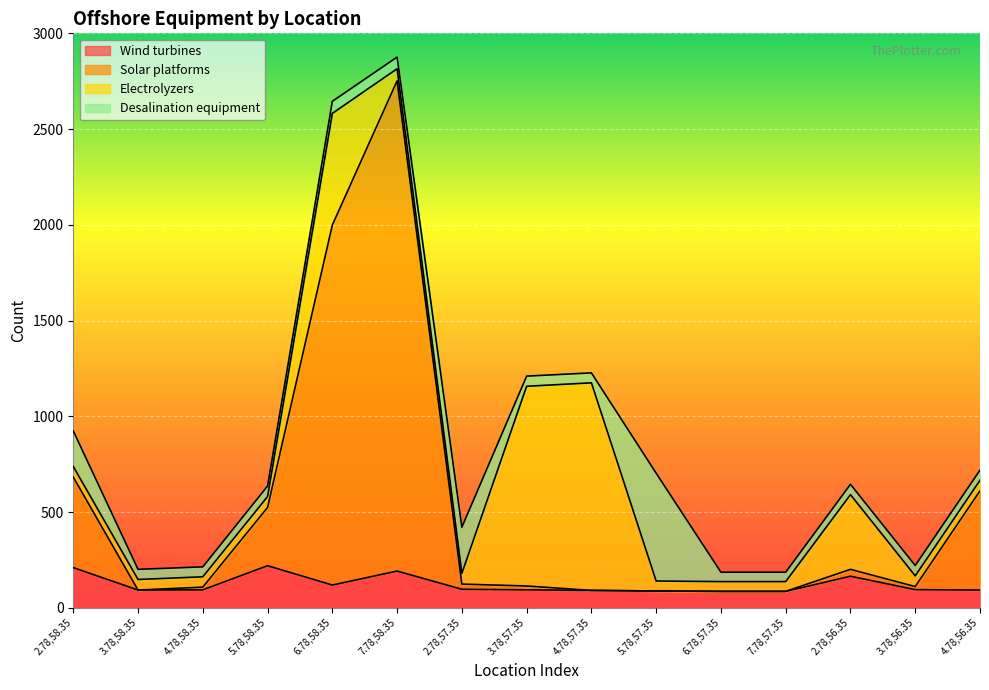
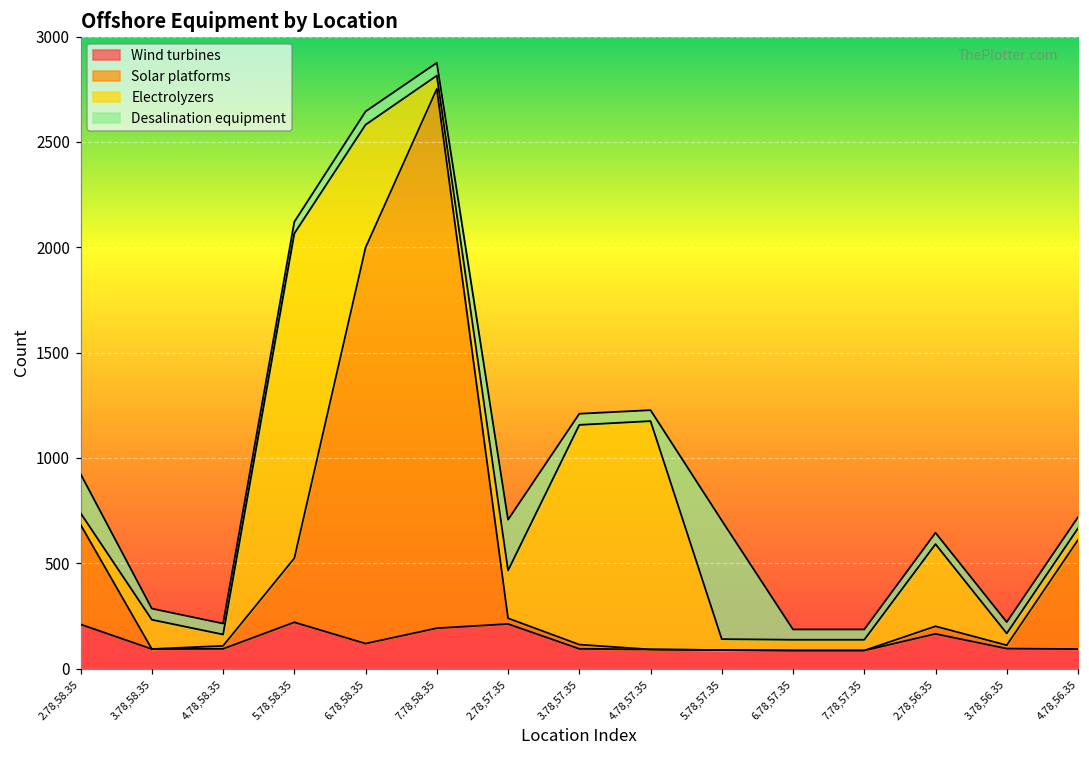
Electrolyzers, 3.78,58.35: 60 -> 140
Electrolyzers, 5.78,58.35: 60 -> 1540
Wind turbines, 2.78,57.35: 100 -> 210
Electrolyzers, 2.78,57.35: 60 -> 230
